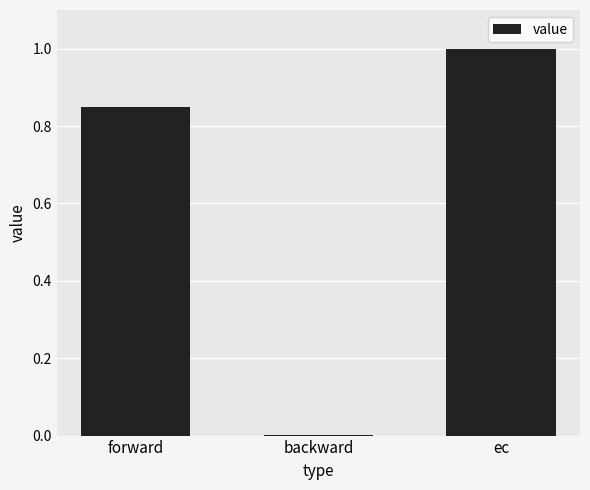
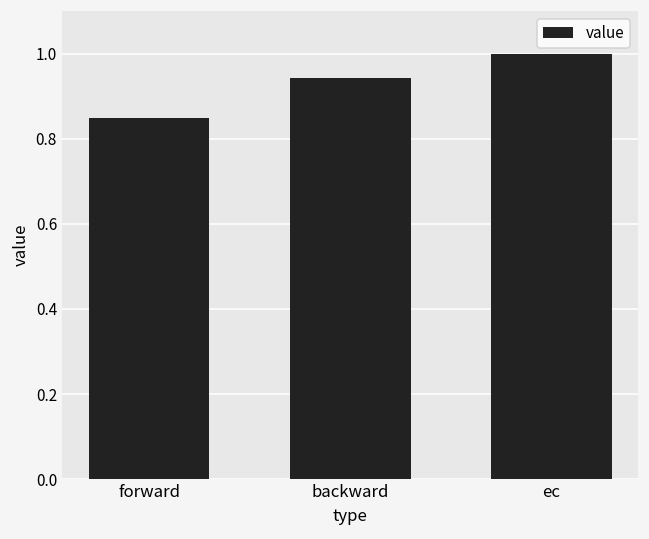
backward: 0.00 -> 0.94
